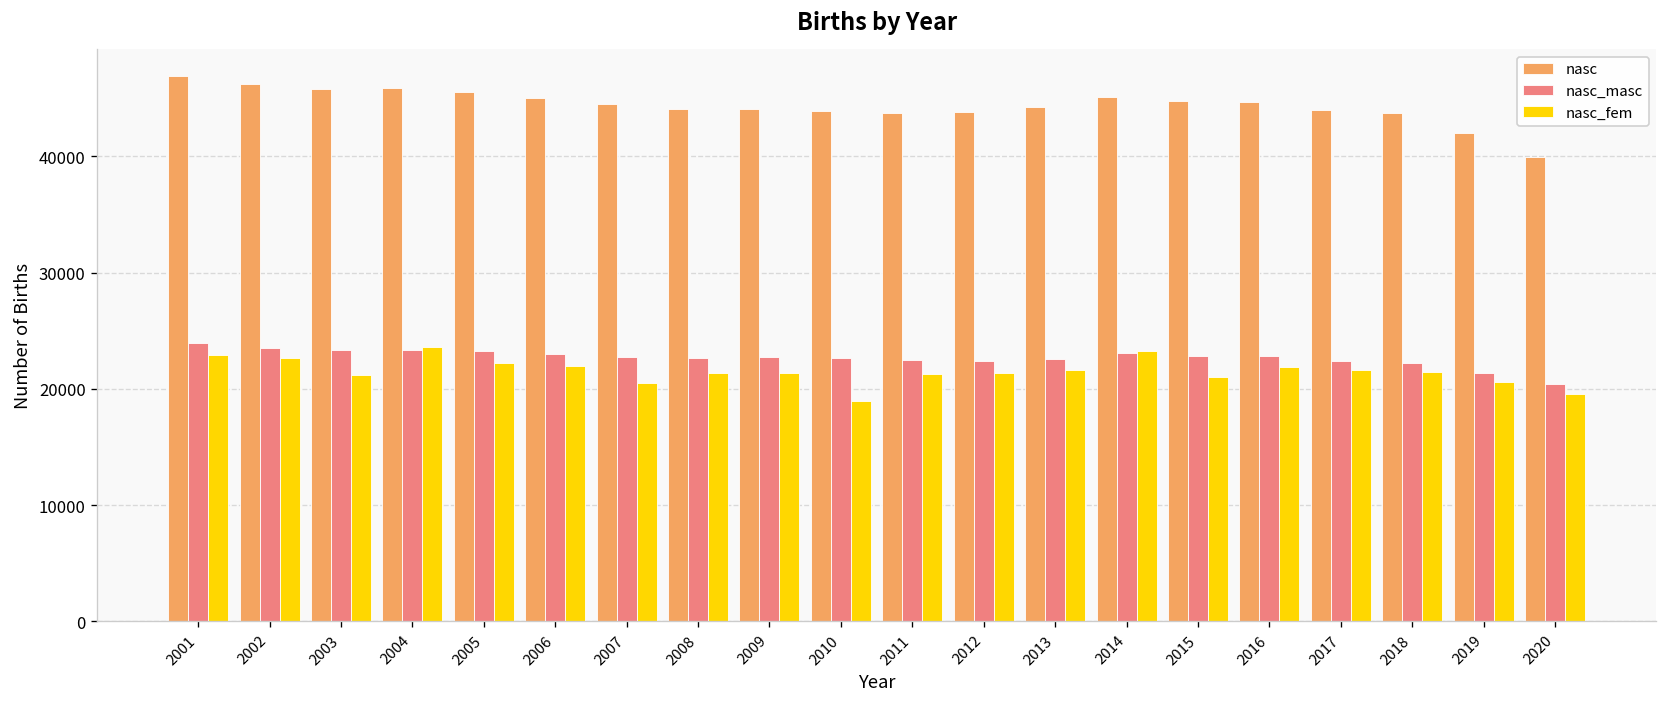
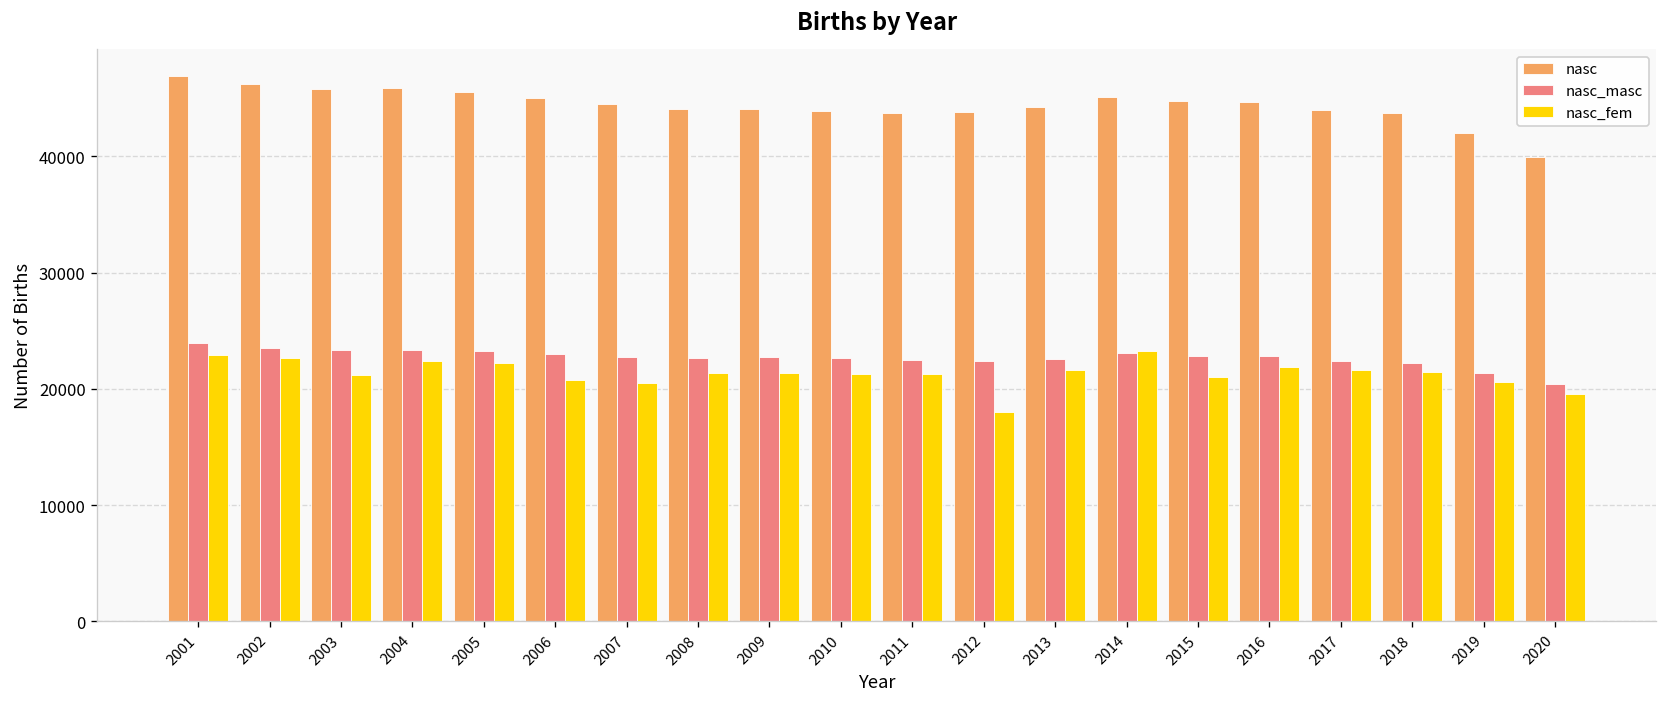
nasc_fem, 2004: 24000 -> 22000
nasc_fem, 2006: 22000 -> 21000
nasc_fem, 2010: 19000 -> 21000
nasc_fem, 2012: 21000 -> 18000
